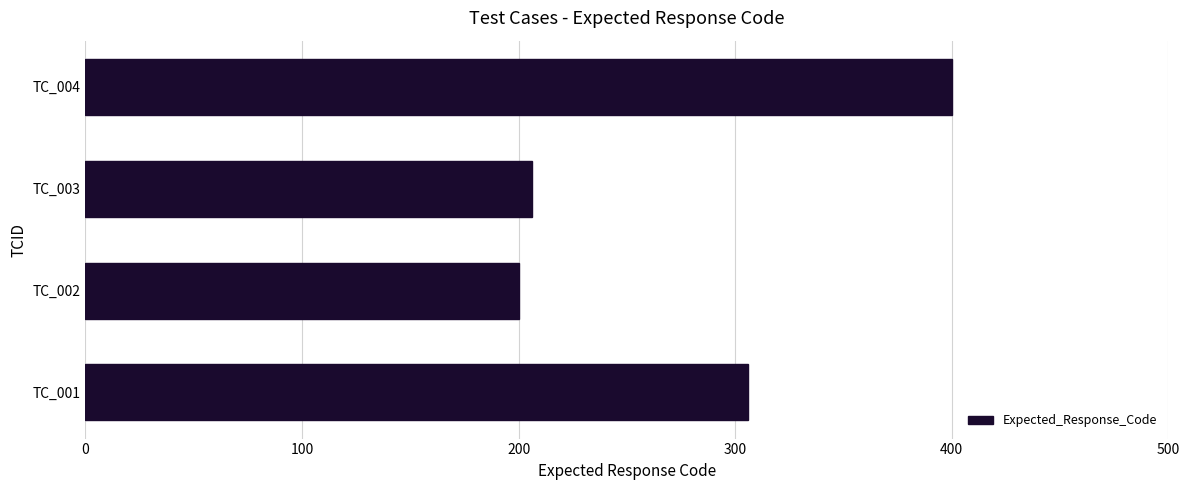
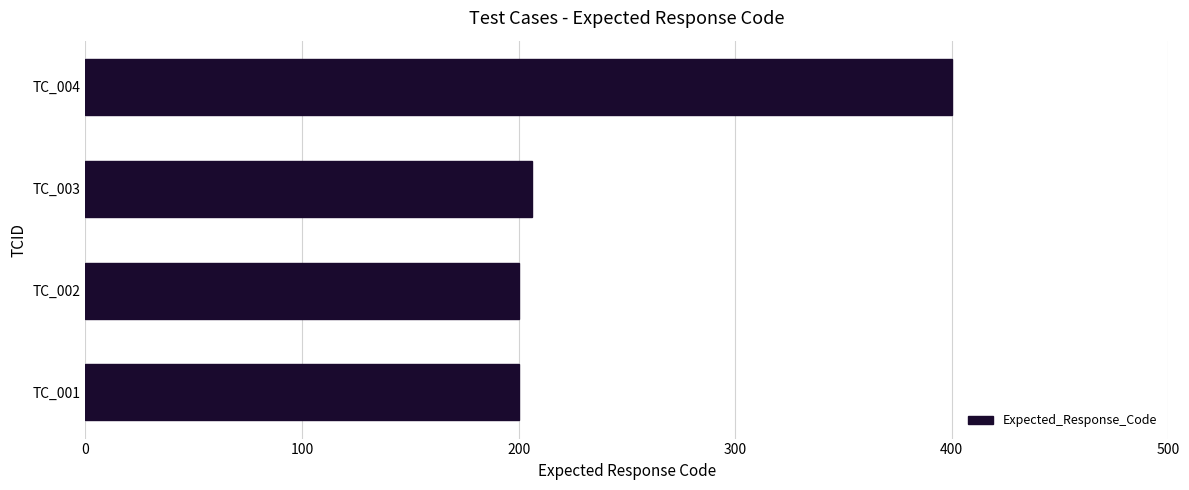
TC_001: 306 -> 200
